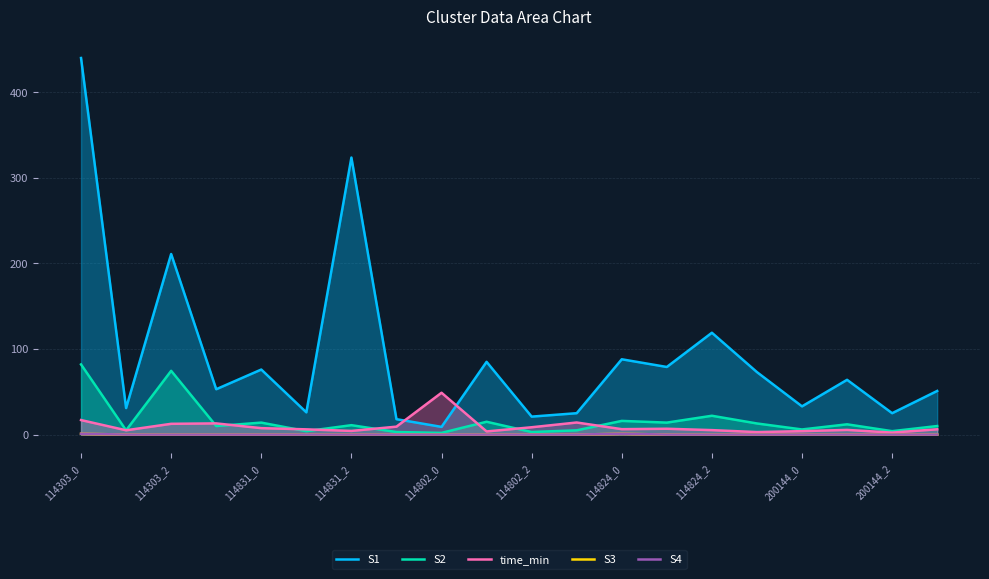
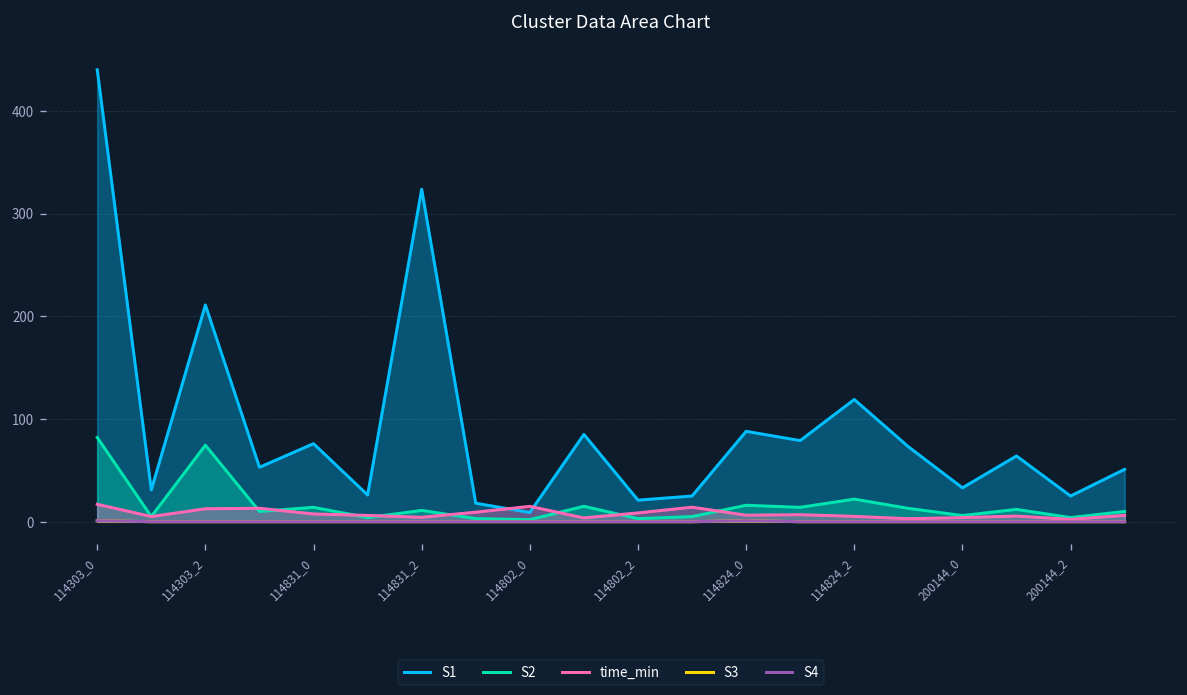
time_min, 114802_0: 50 -> 10
